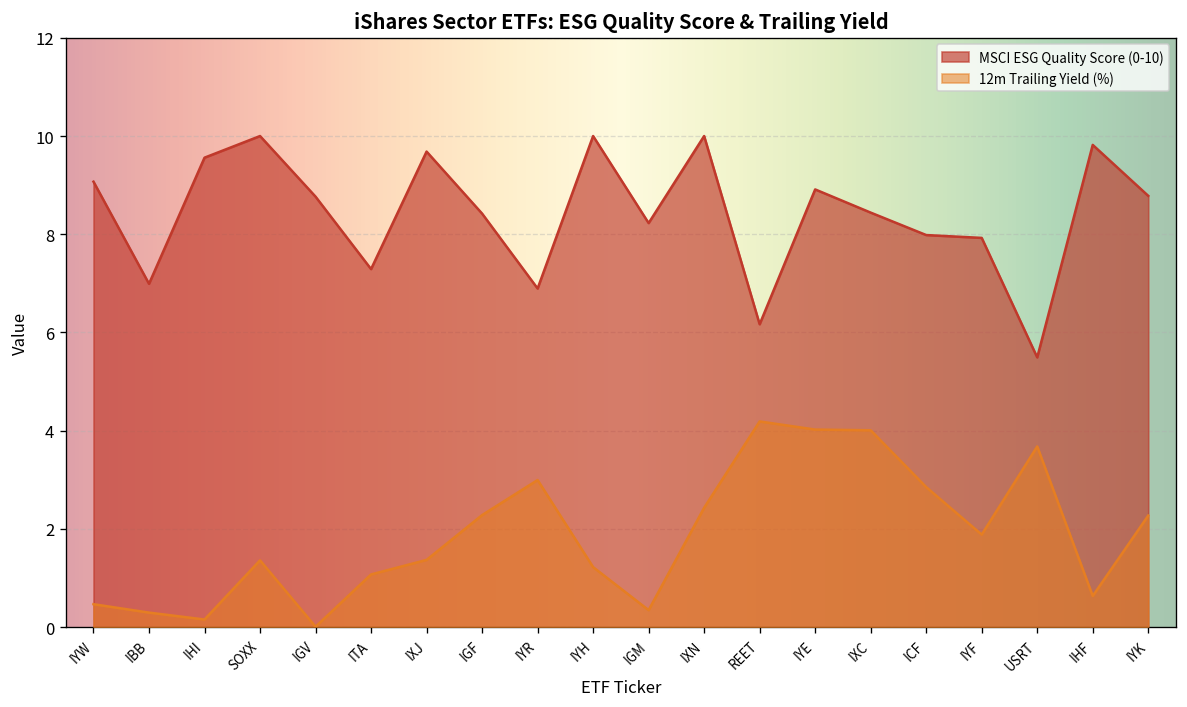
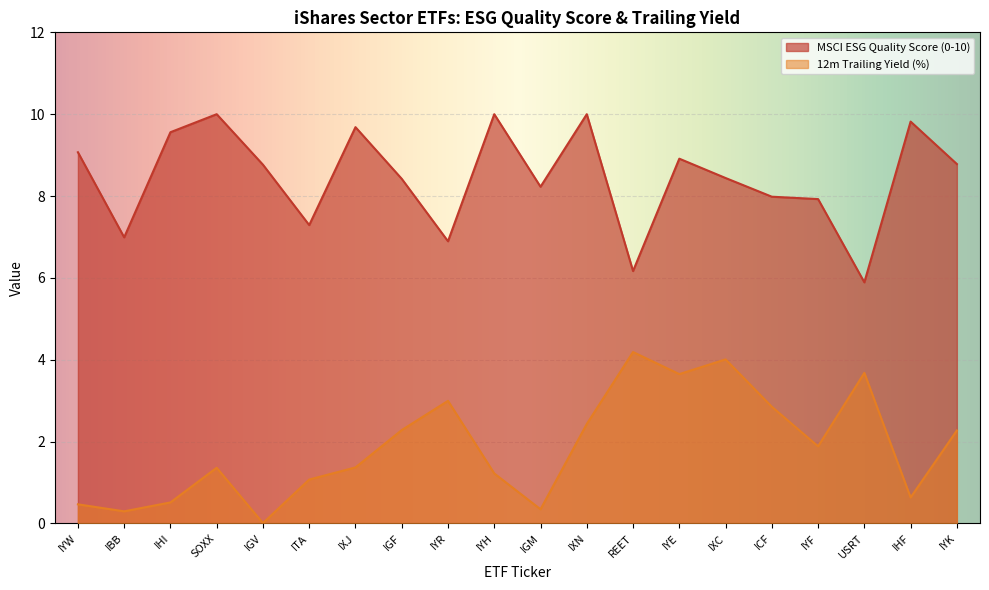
12m Trailing Yield (%), IHI: 0.2 -> 0.5
12m Trailing Yield (%), IYE: 4.0 -> 3.6
MSCI ESG Quality Score (0-10), USRT: 5.5 -> 5.9
